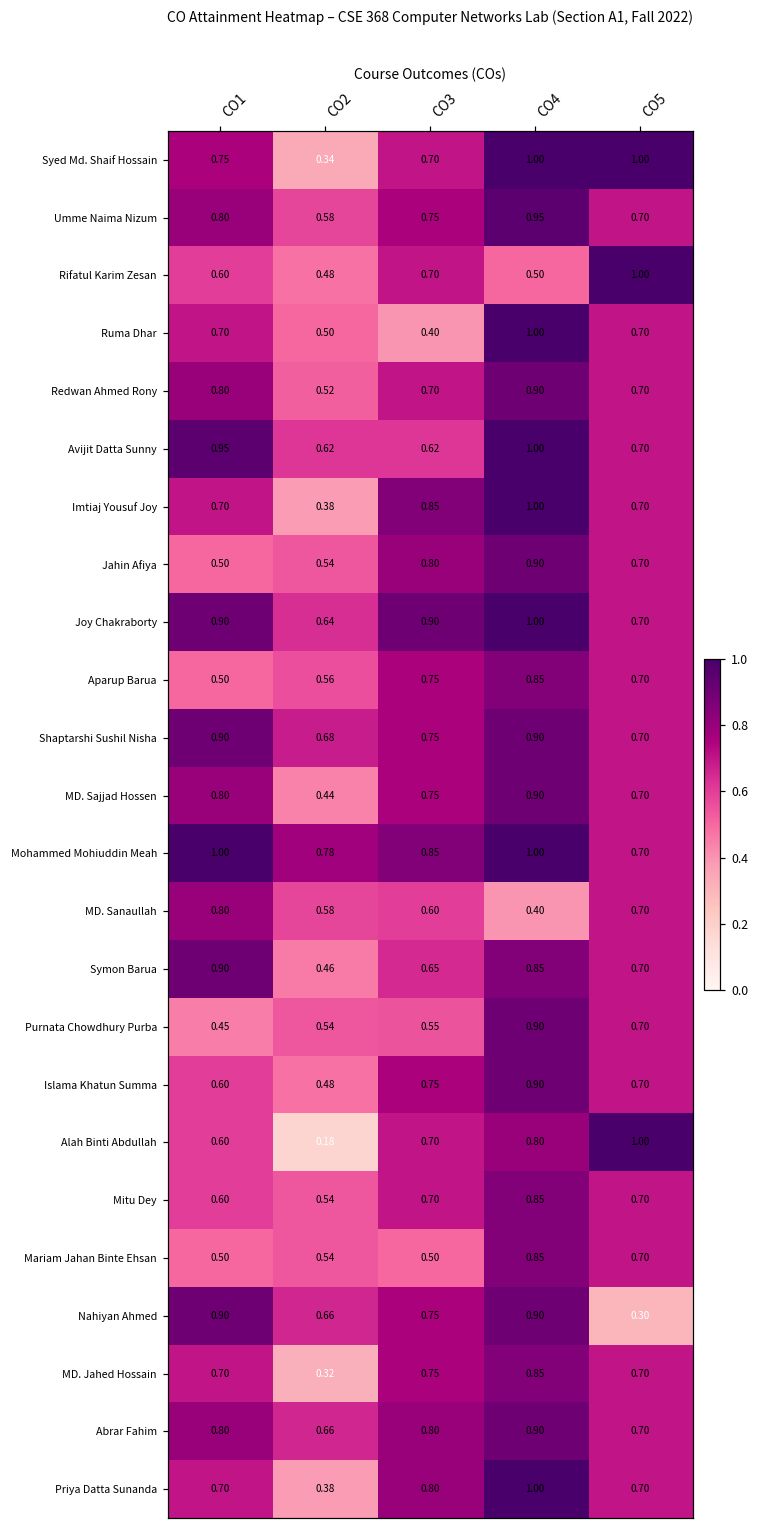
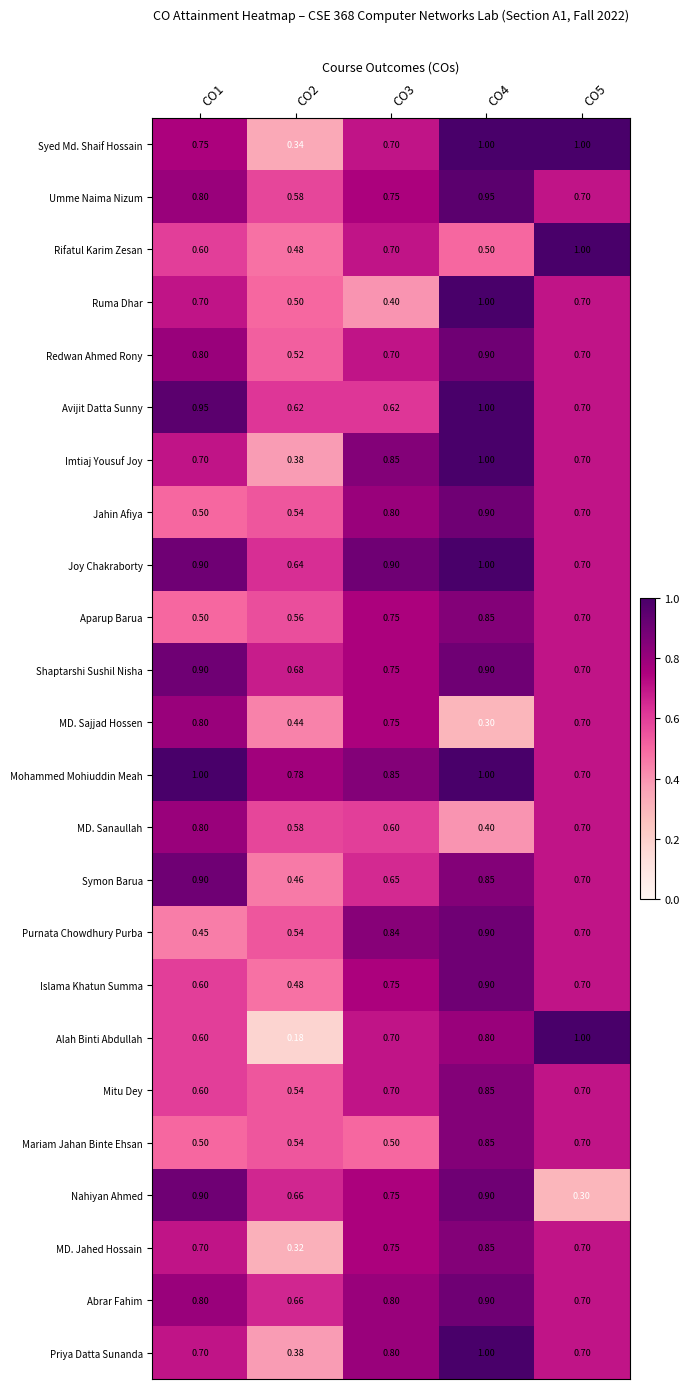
MD. Sajjad Hossen, CO4: 0.90 -> 0.30
Purnata Chowdhury Purba, CO3: 0.55 -> 0.84
